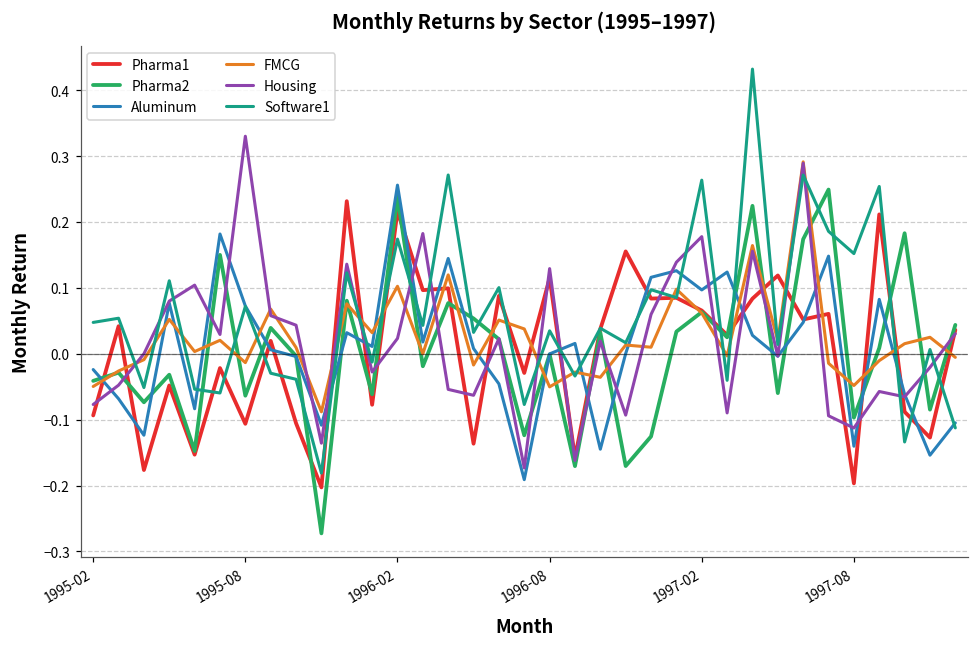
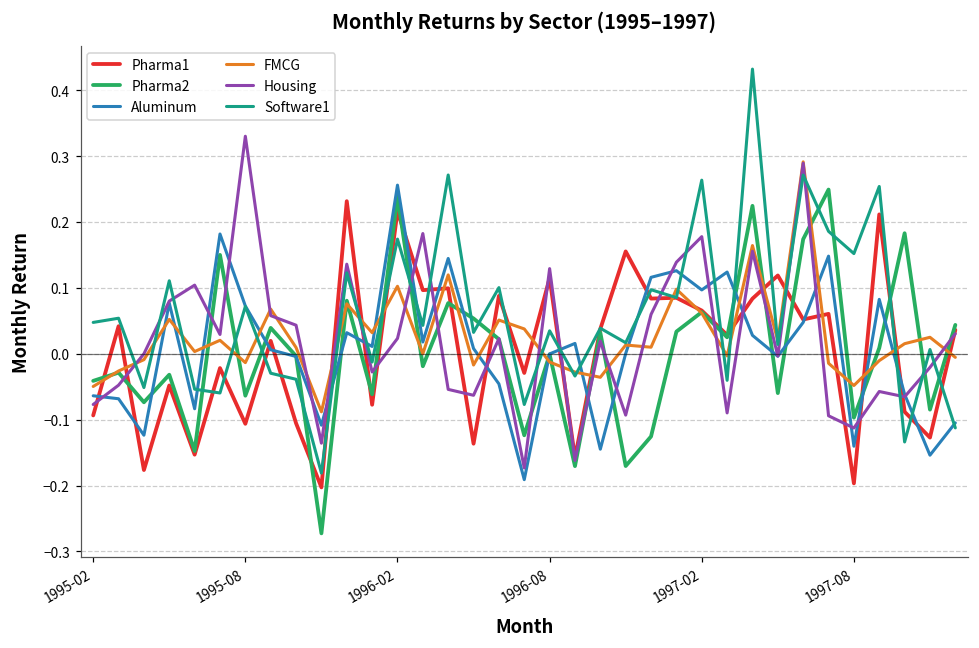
Aluminum, 1995-02: -0.02 -> -0.06
FMCG, 1996-08: -0.05 -> -0.01
